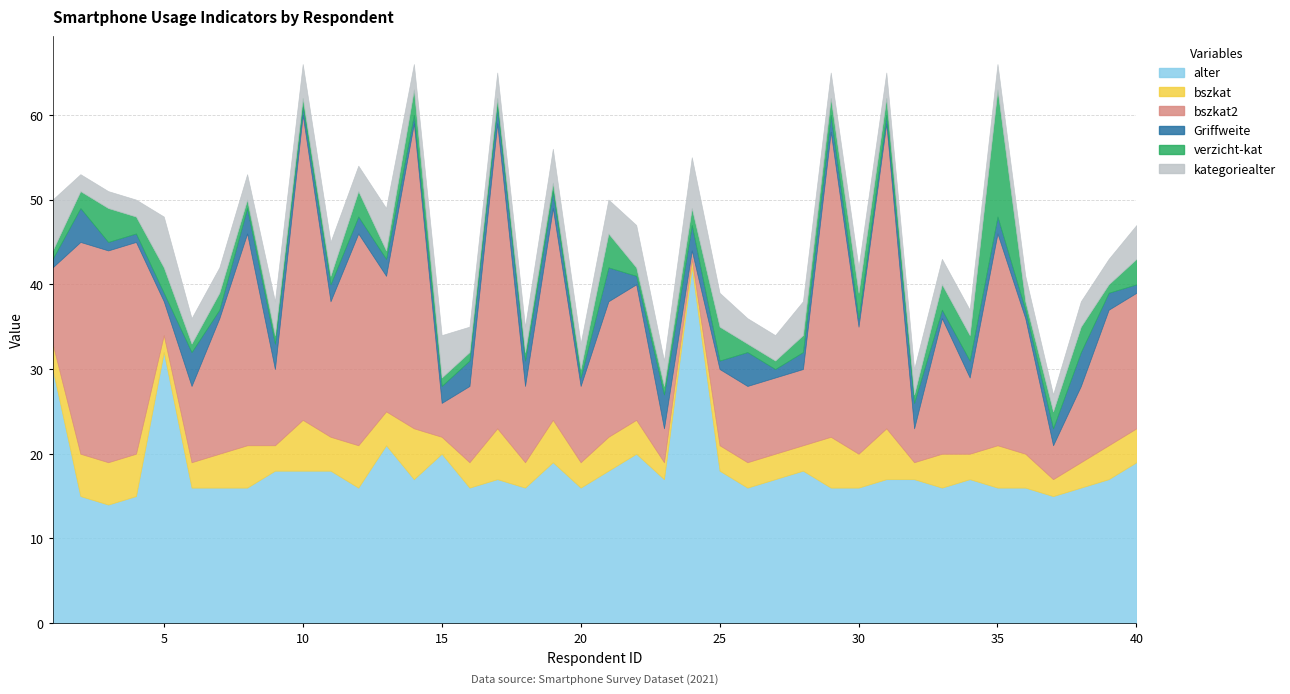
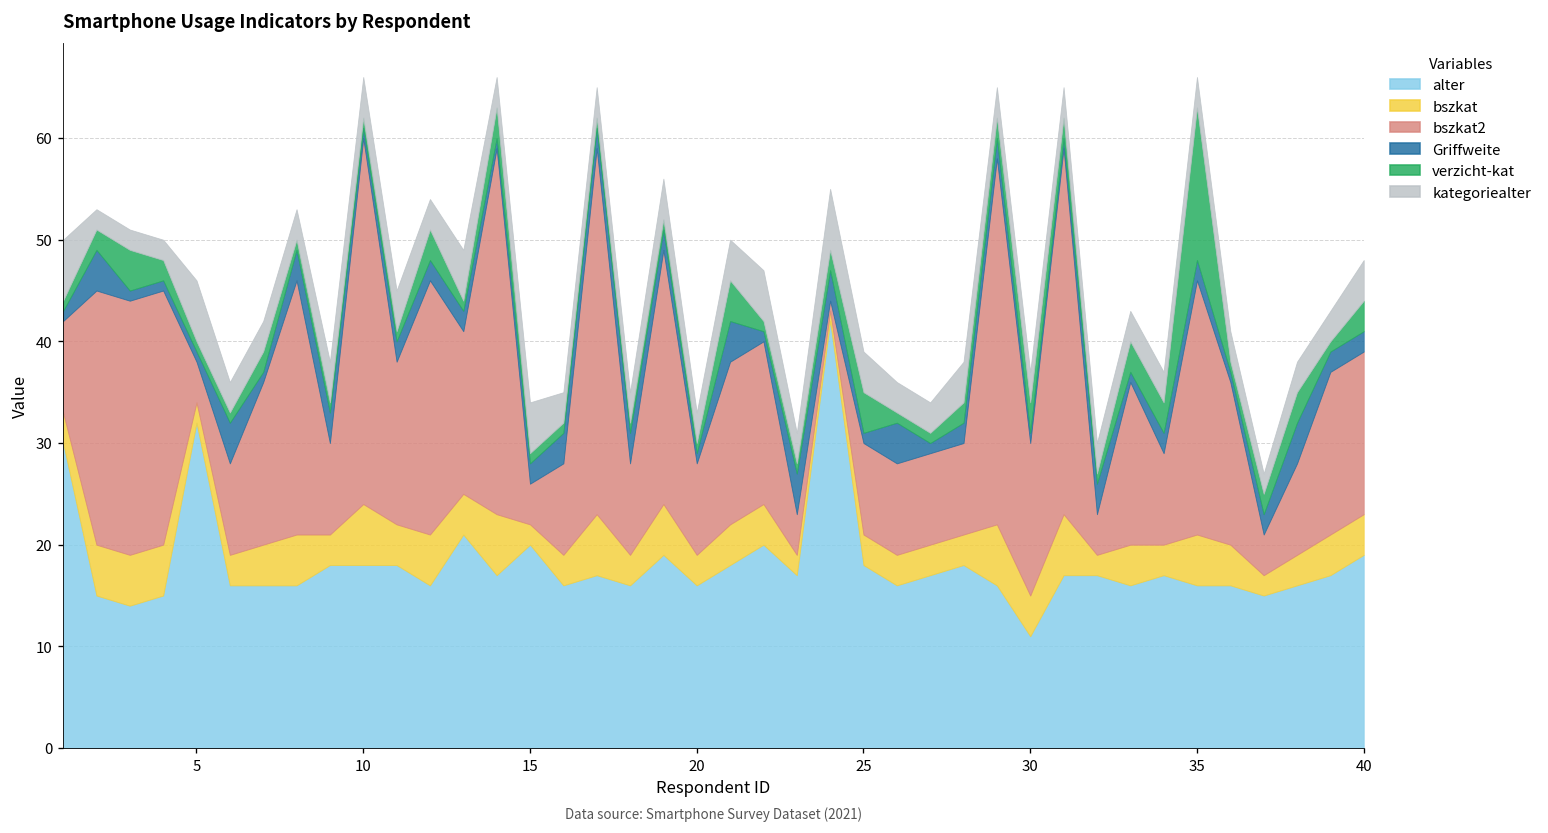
verzicht-kat, 5: 3 -> 1
alter, 30: 16 -> 11
Griffweite, 40: 1 -> 2
